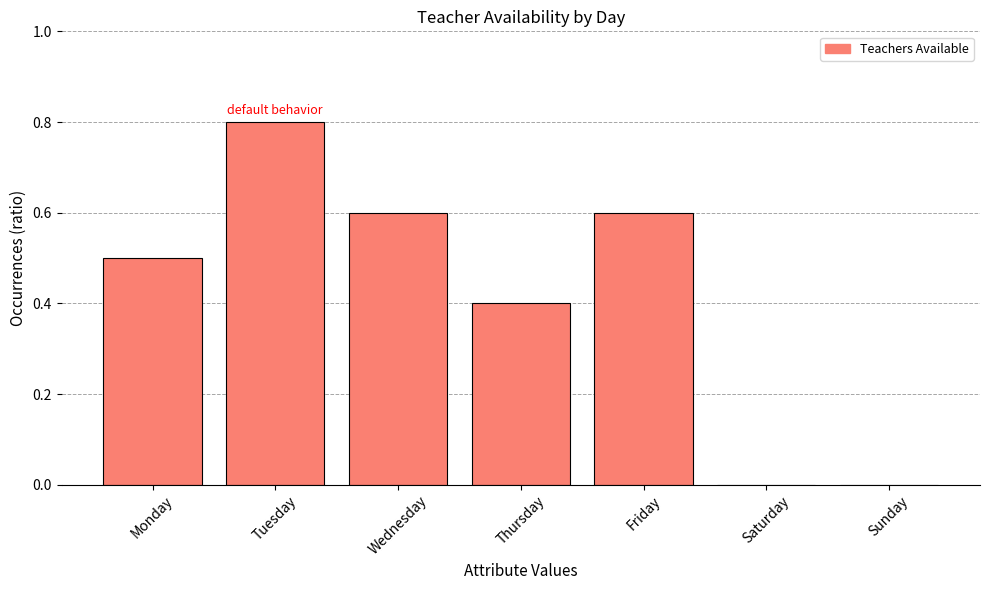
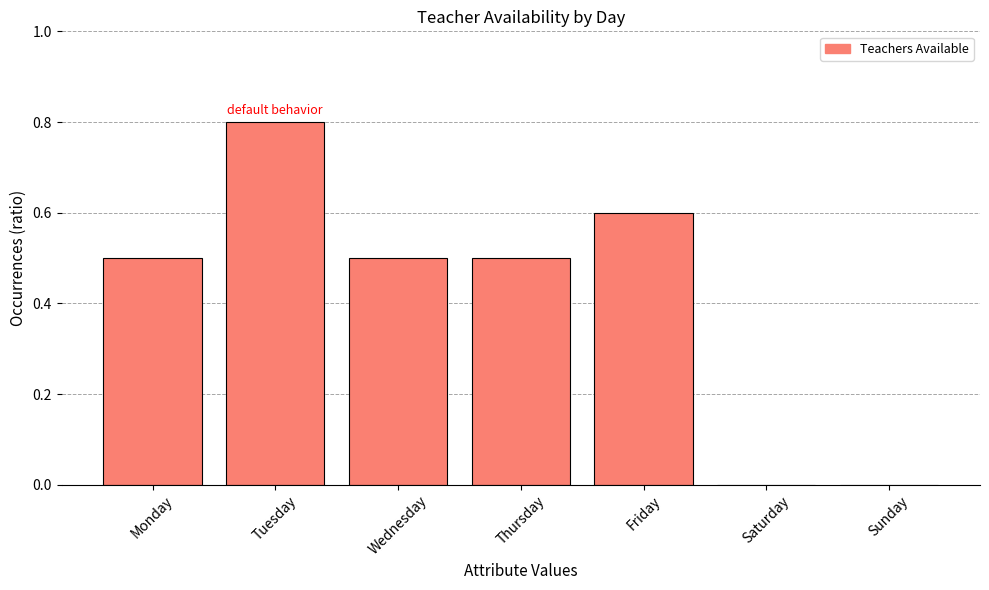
Wednesday: 0.60 -> 0.50
Thursday: 0.40 -> 0.50
